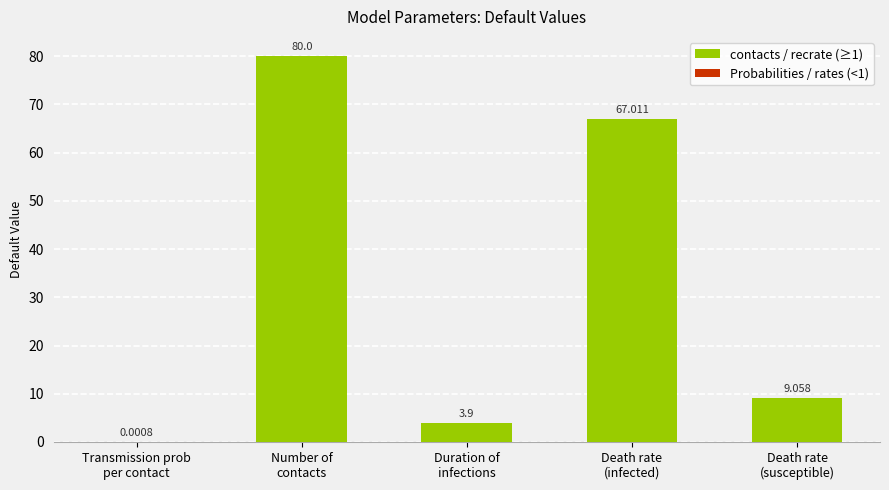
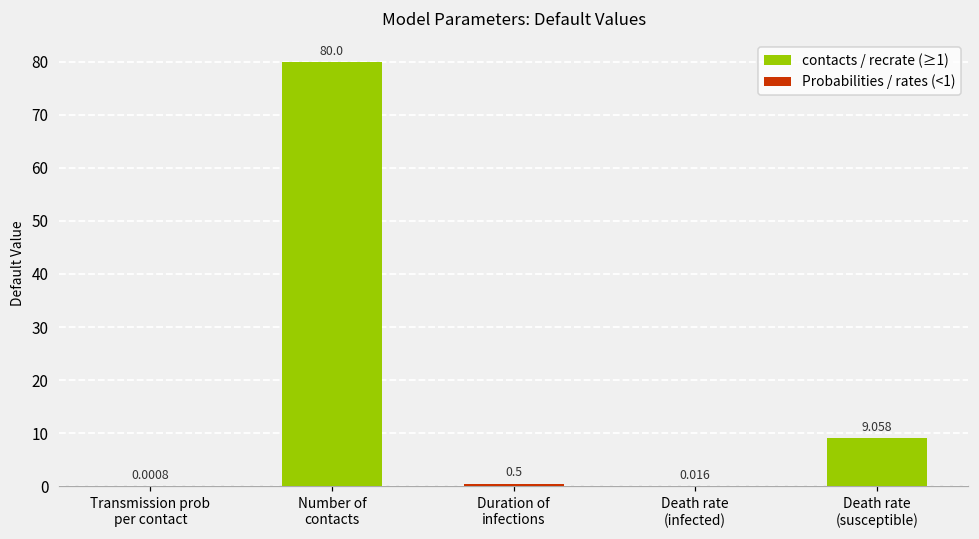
Duration of infections: 3.9 -> 0.5
Death rate (infected): 67.011 -> 0.016
